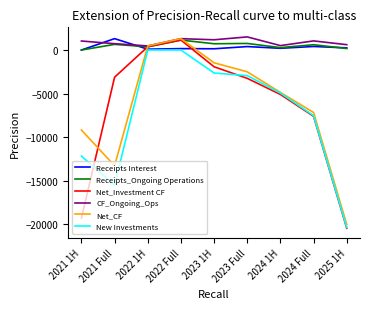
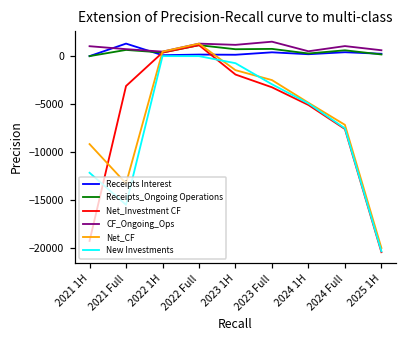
New Investments, 2023 1H: -3000 -> -1000
